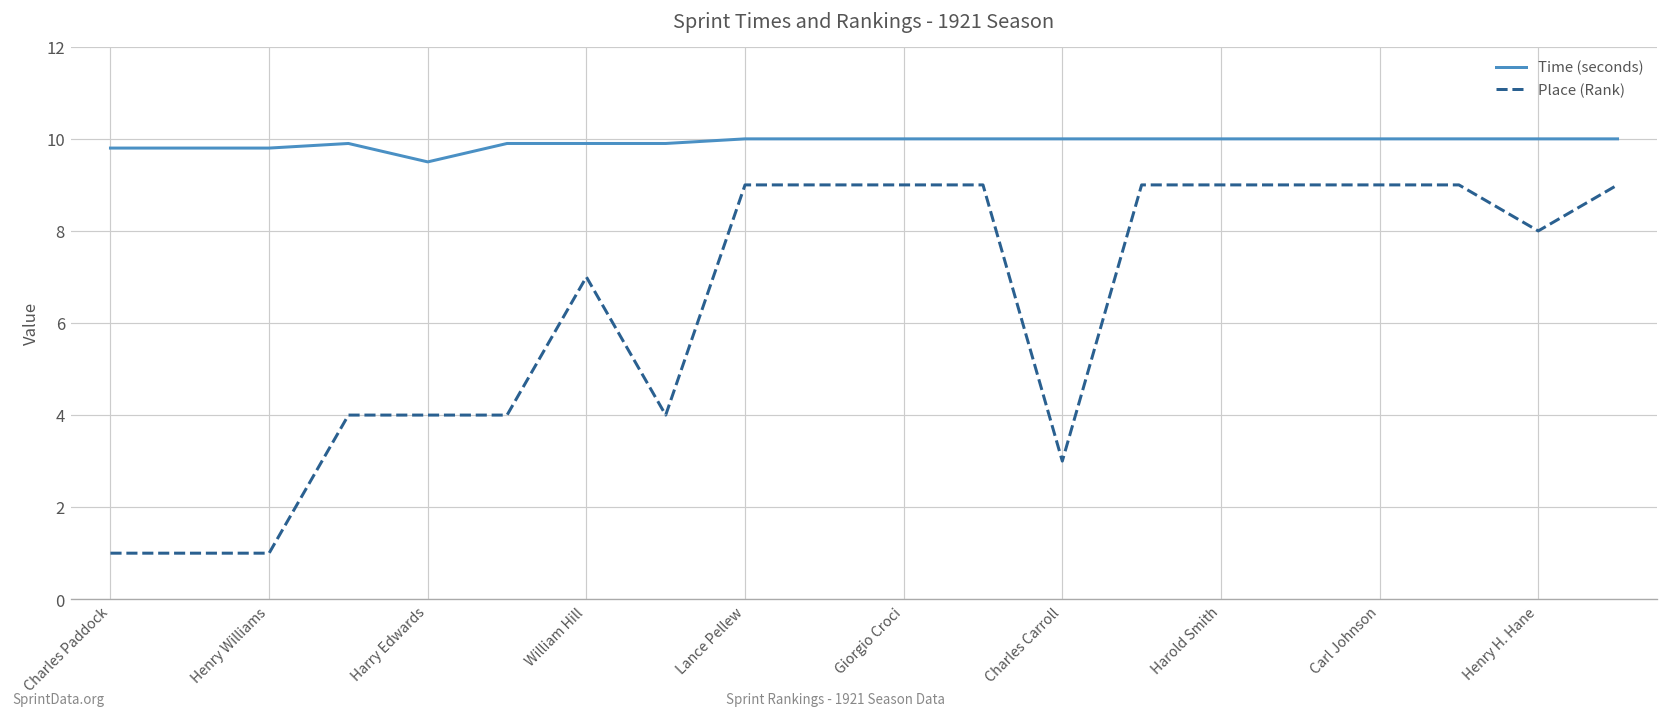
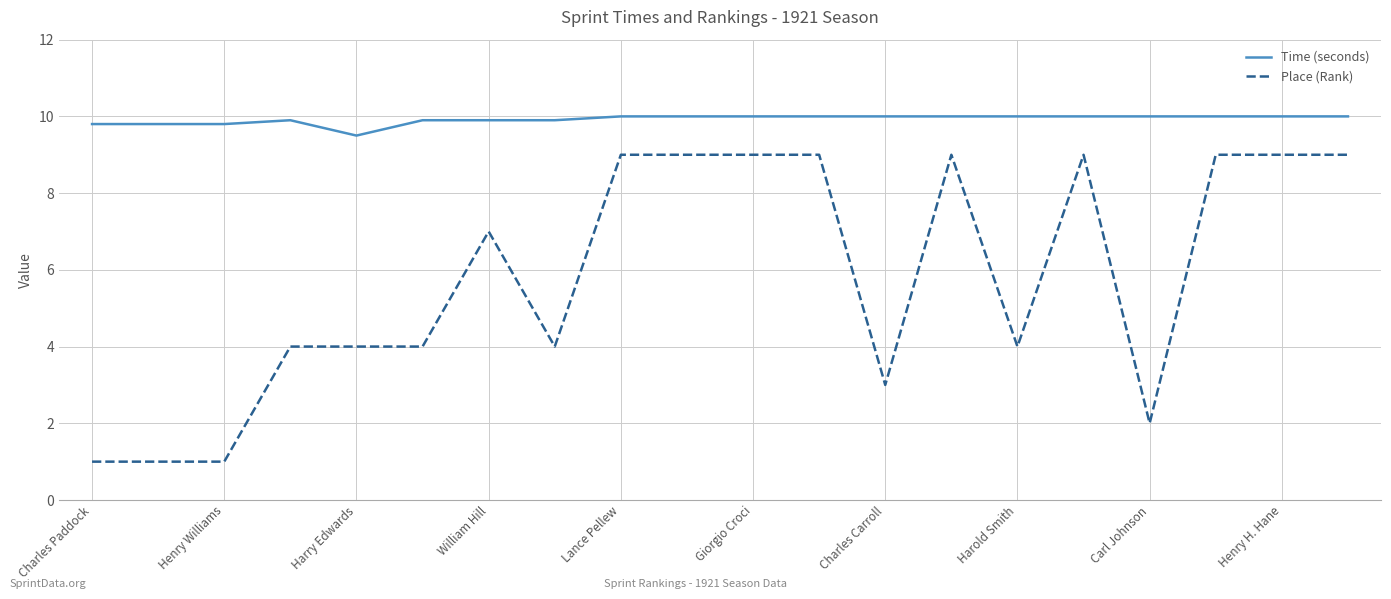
Place (Rank), Harold Smith: 9 -> 4
Place (Rank), Carl Johnson: 9 -> 2
Place (Rank), Henry H. Hane: 8 -> 9
